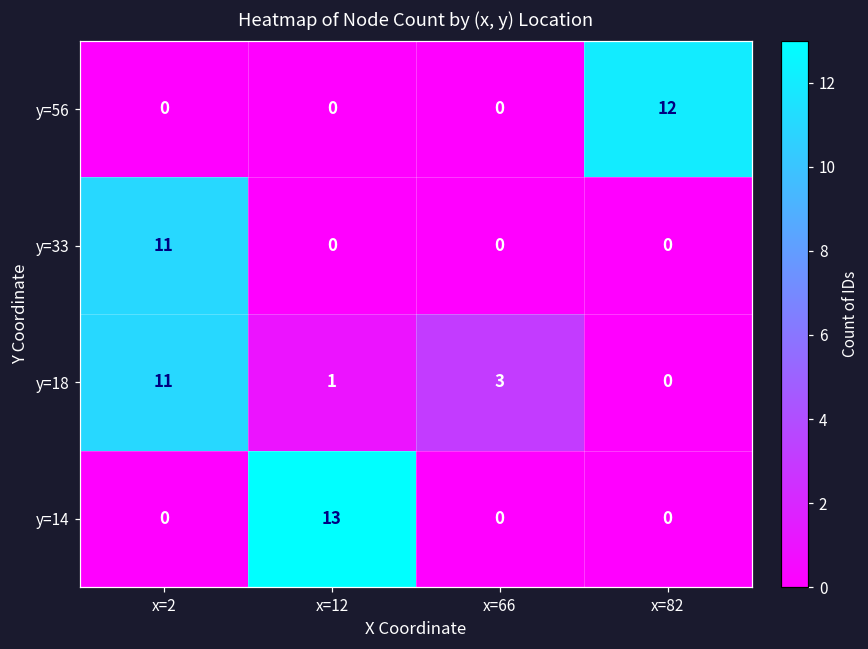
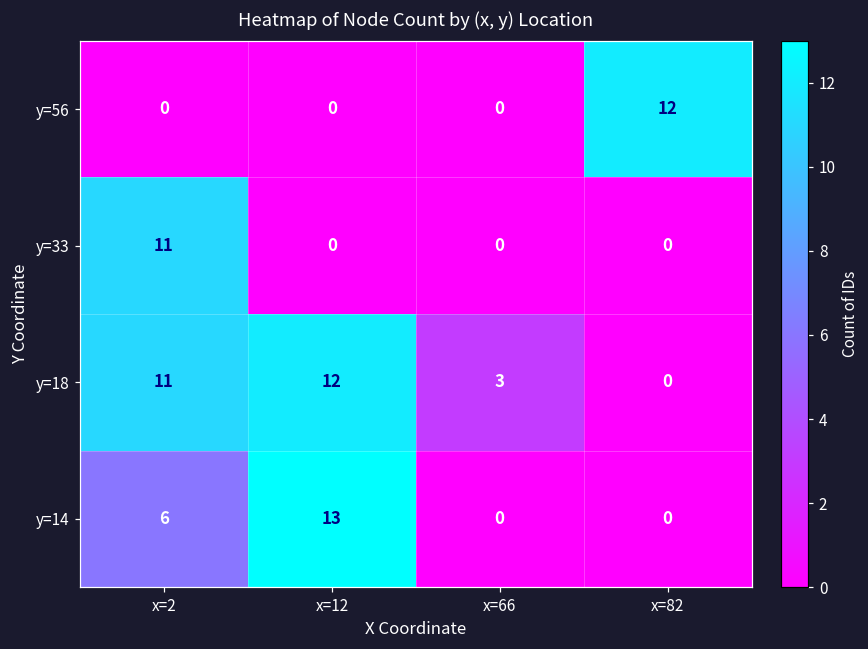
y=18, x=12: 1 -> 12
y=14, x=2: 0 -> 6
